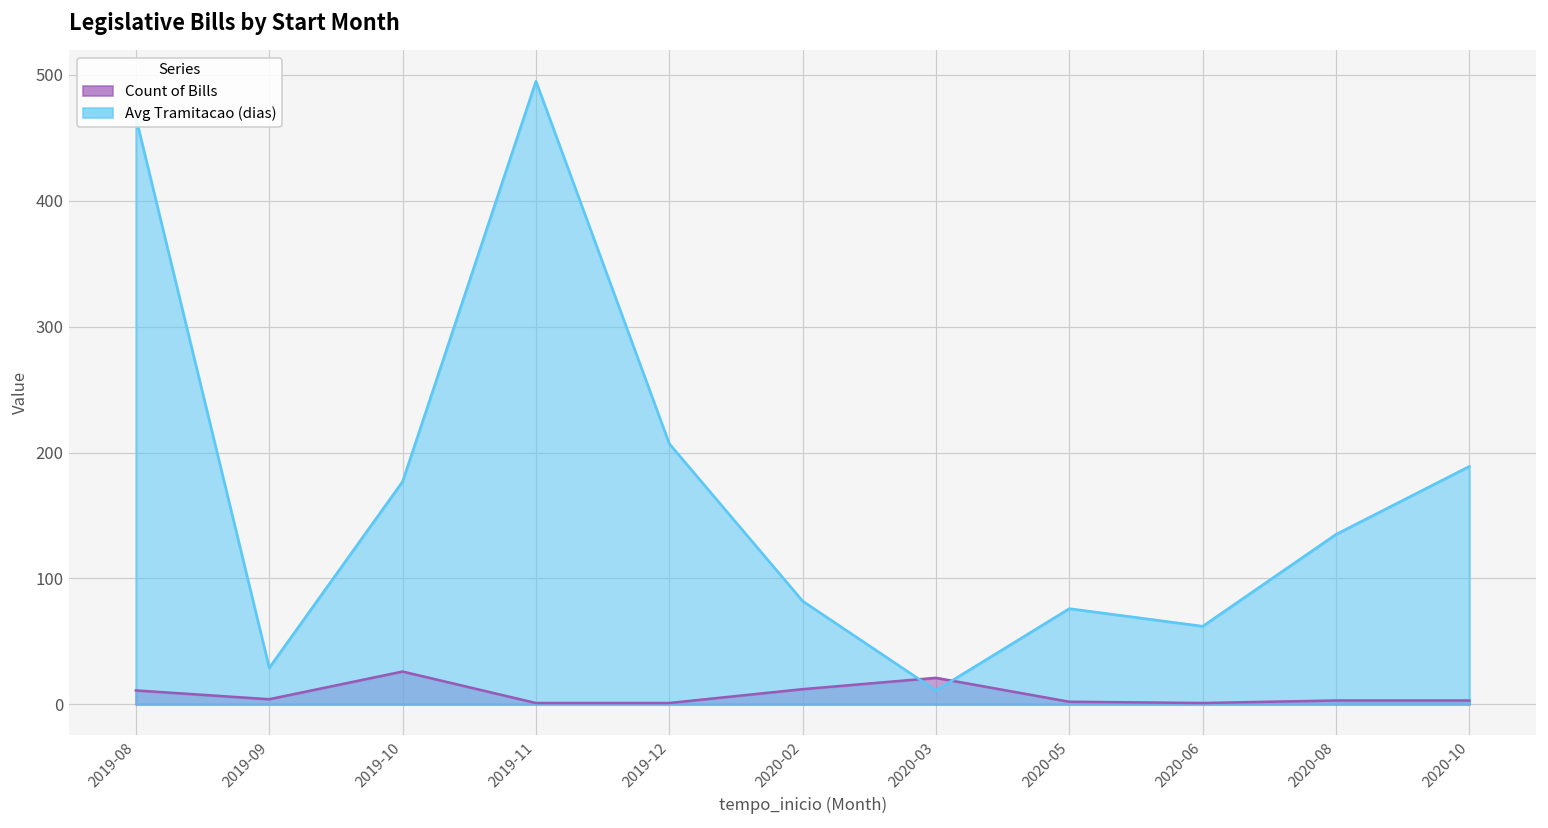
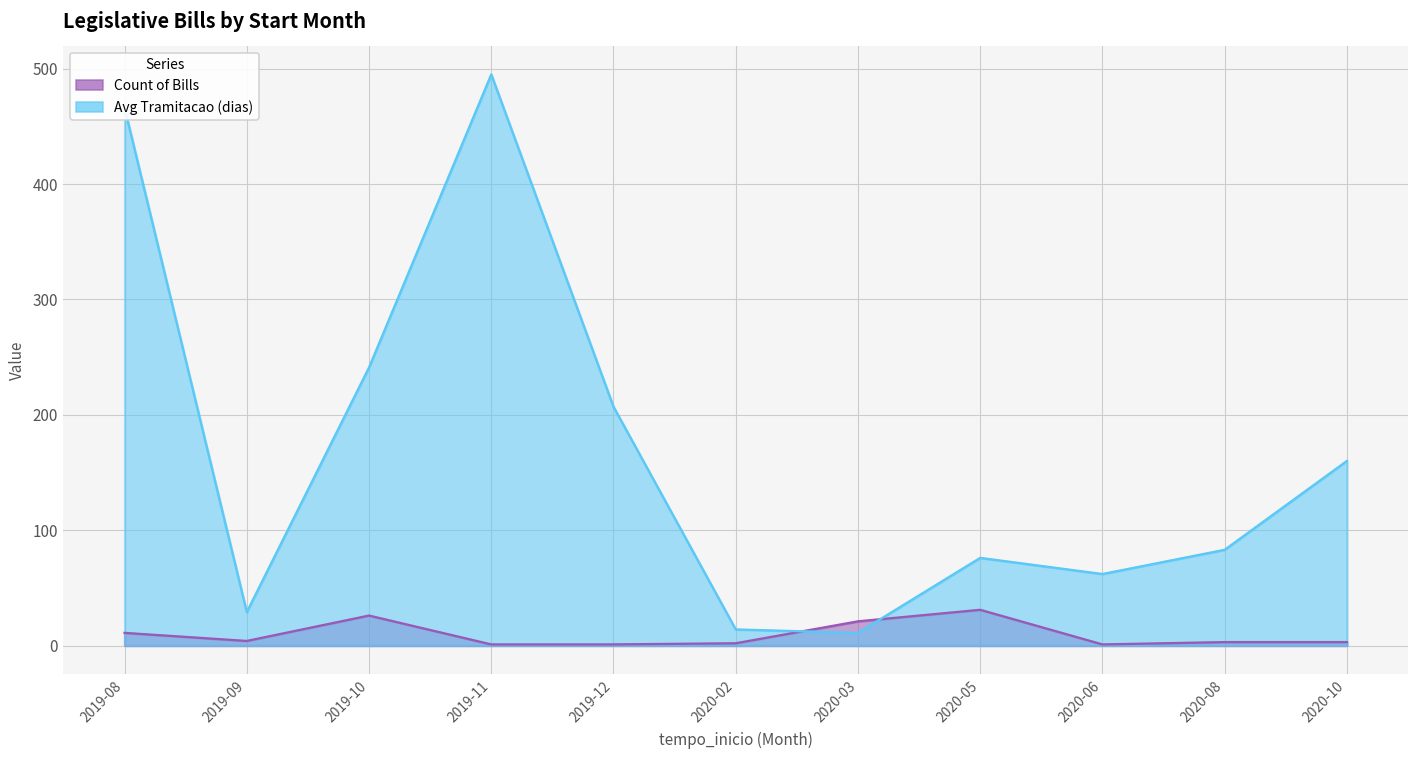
Avg Tramitacao (dias), 2019-10: 177 -> 241
Count of Bills, 2020-02: 12 -> 2
Avg Tramitacao (dias), 2020-02: 82 -> 14
Count of Bills, 2020-05: 2 -> 31
Avg Tramitacao (dias), 2020-08: 135 -> 83
Avg Tramitacao (dias), 2020-10: 189 -> 160
